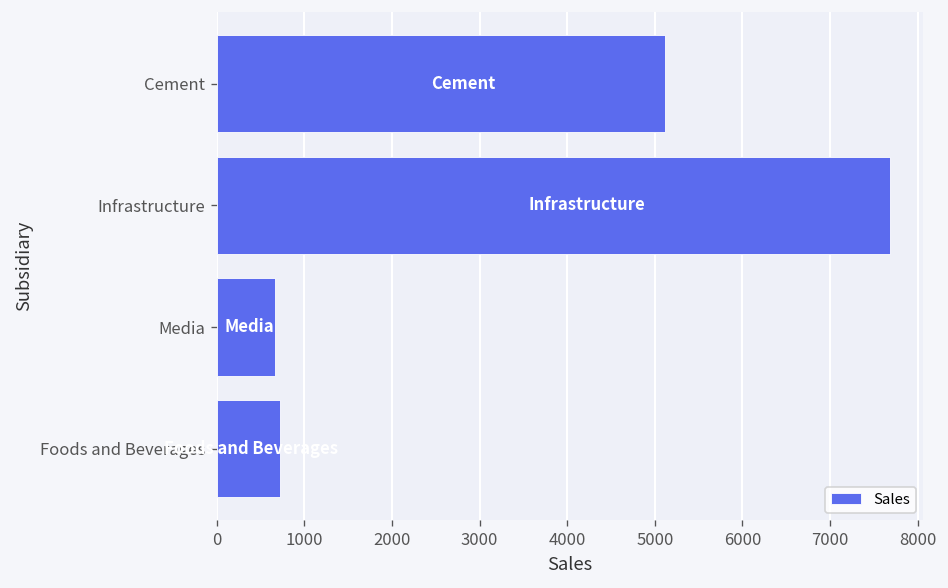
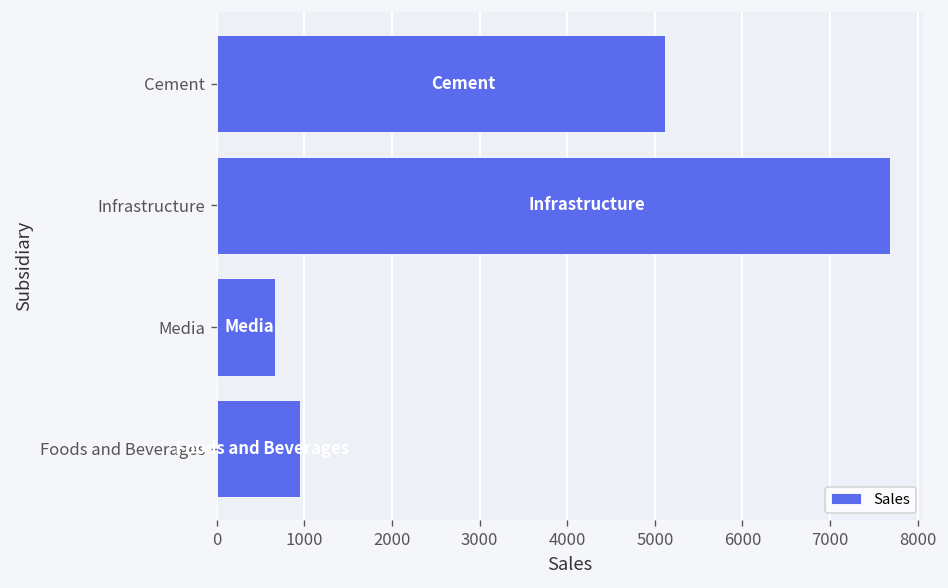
Foods and Beverages: 700 -> 1000
